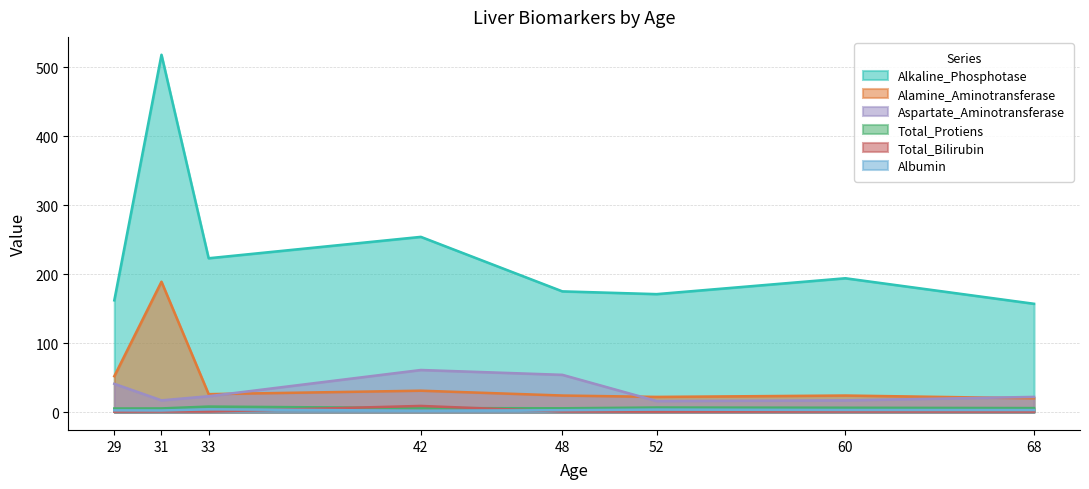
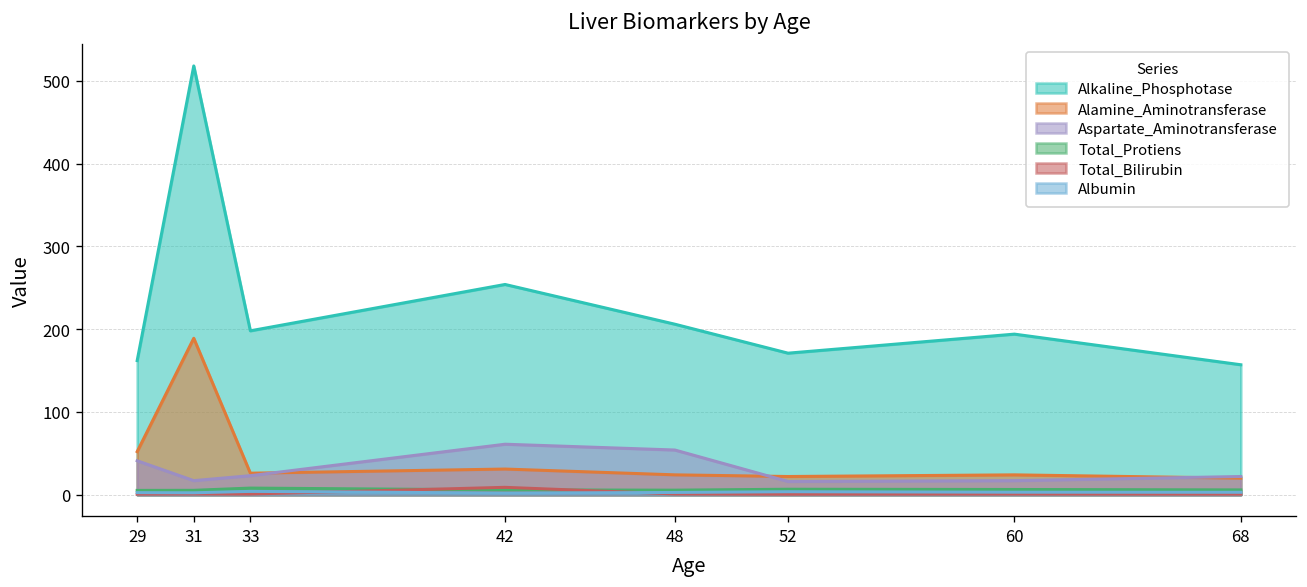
Alkaline_Phosphotase, 33: 220 -> 200
Alkaline_Phosphotase, 48: 180 -> 210
